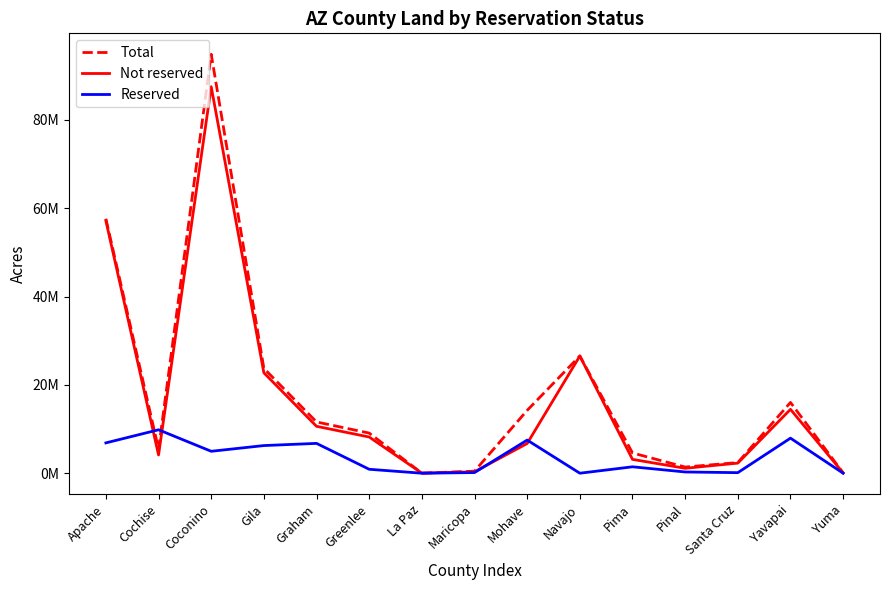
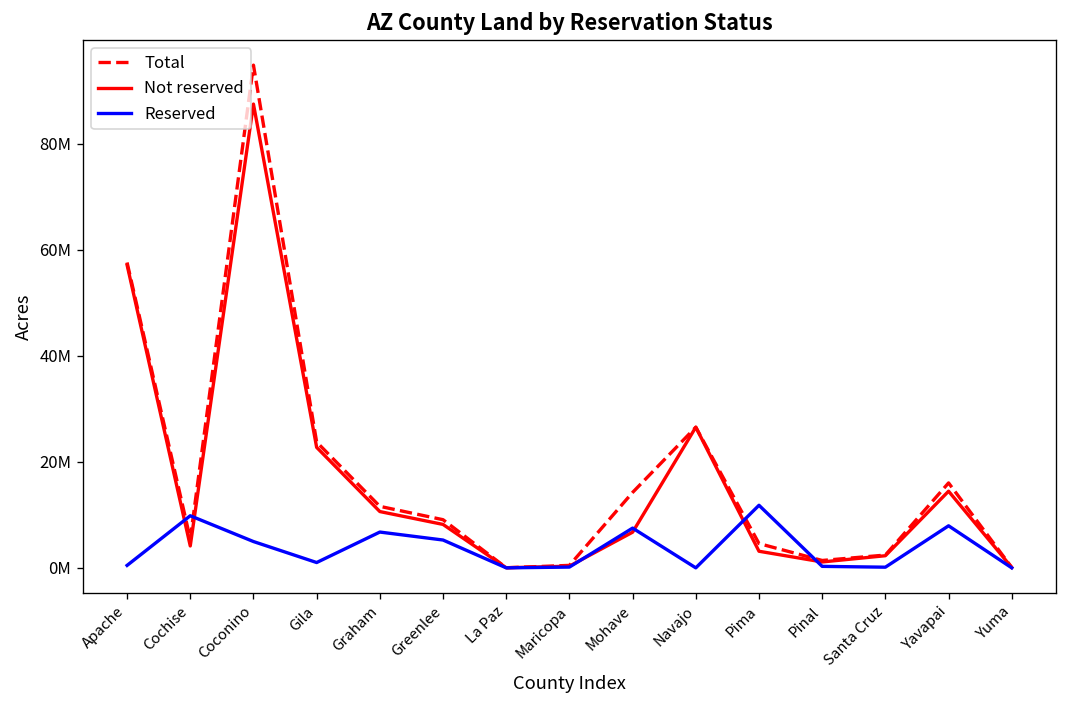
Reserved, Apache: 7000000 -> 0
Reserved, Gila: 6000000 -> 1000000
Reserved, Greenlee: 1000000 -> 5000000
Reserved, Pima: 1000000 -> 12000000
